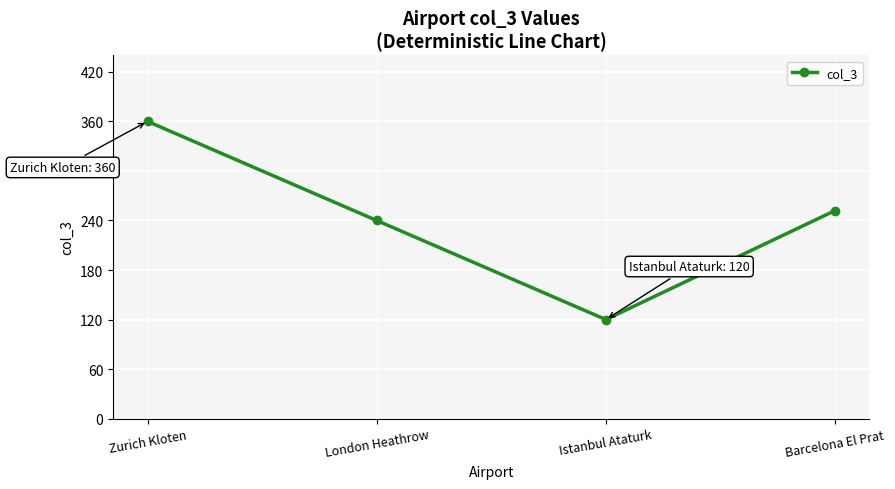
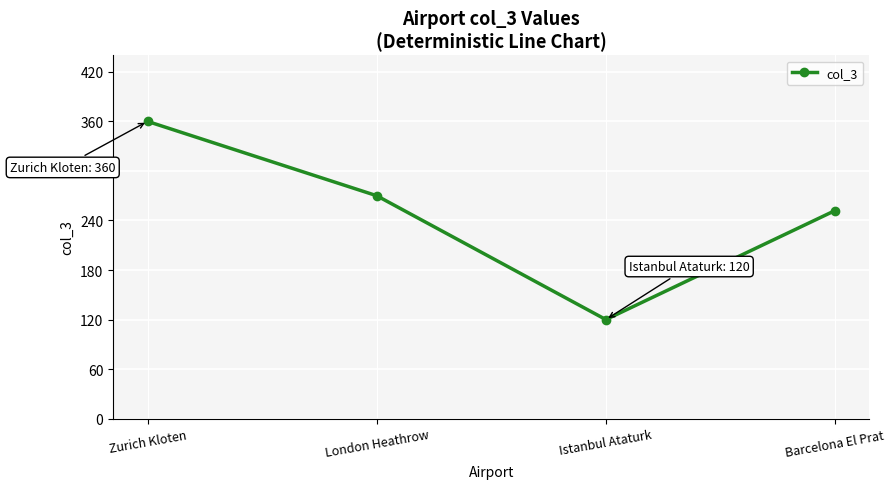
London Heathrow: 240 -> 270
